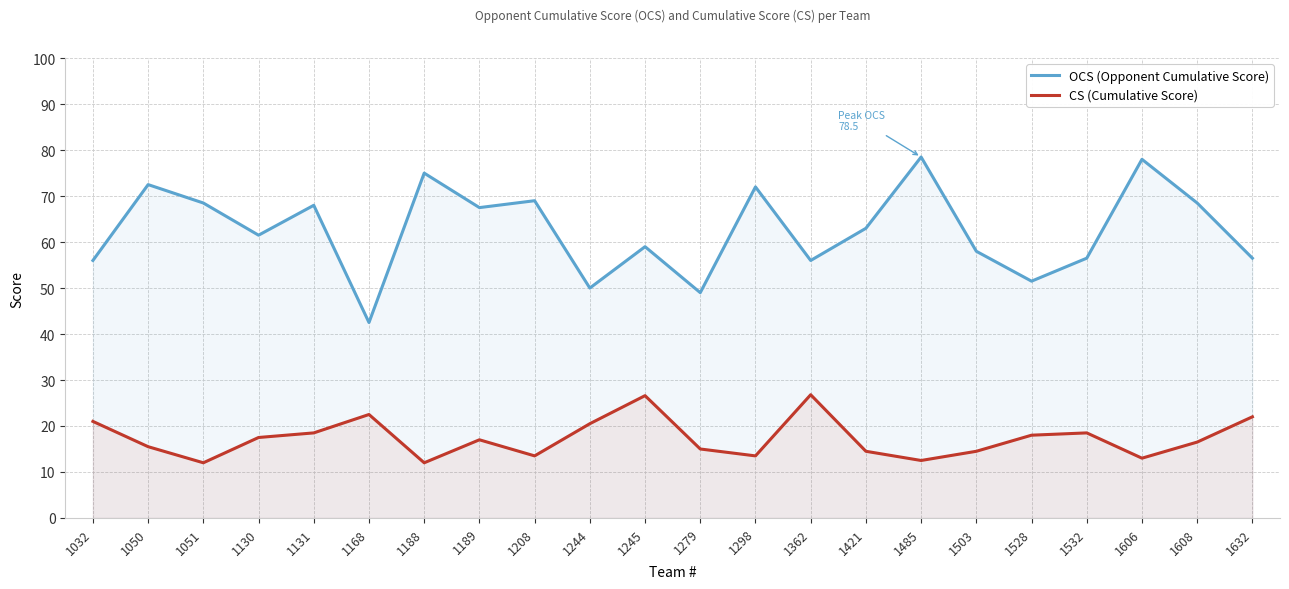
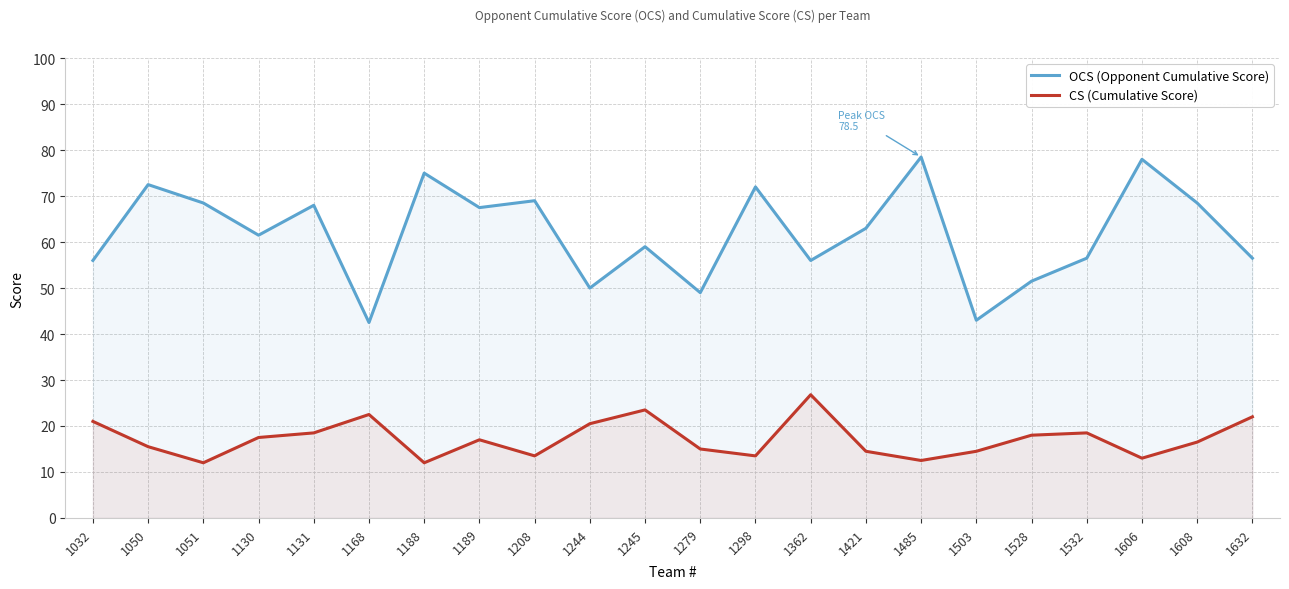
CS (Cumulative Score), 1245: 27 -> 24
OCS (Opponent Cumulative Score), 1503: 58 -> 43
